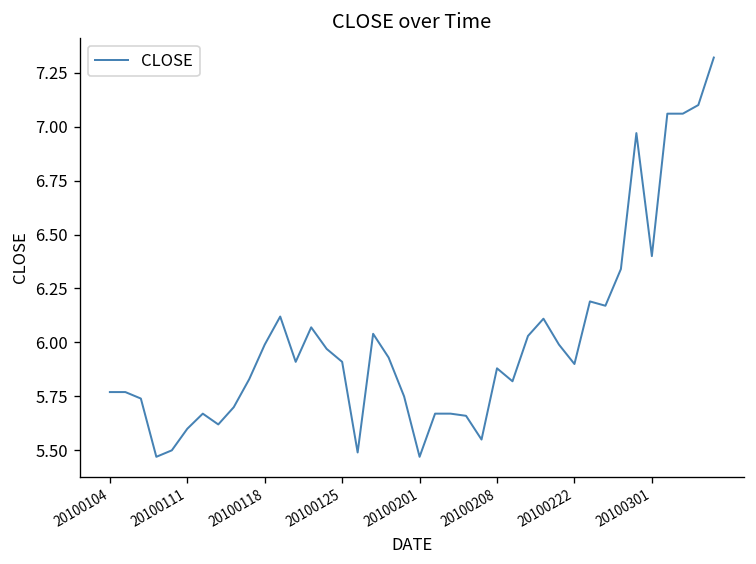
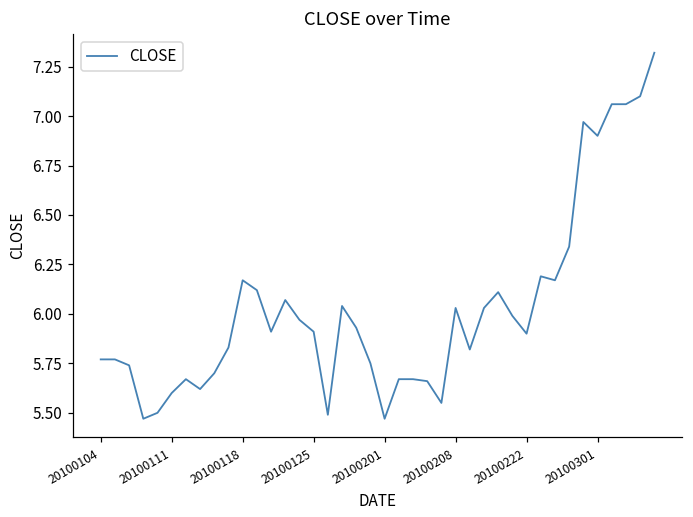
20100118: 5.99 -> 6.17
20100208: 5.88 -> 6.03
20100301: 6.4 -> 6.9
